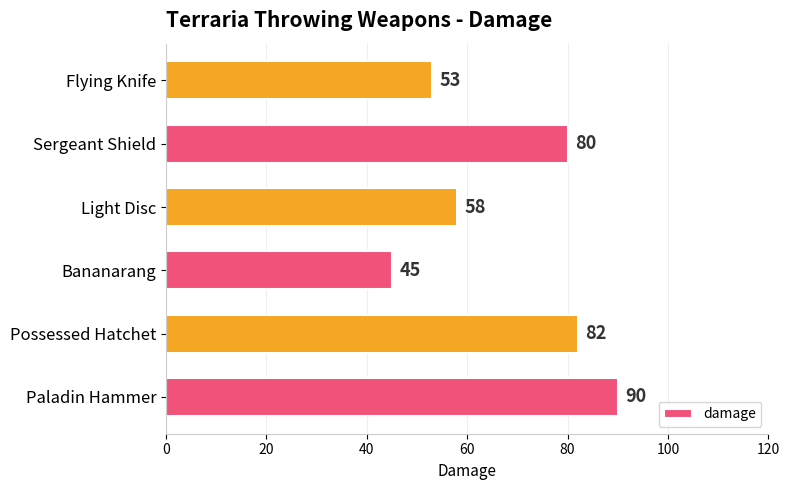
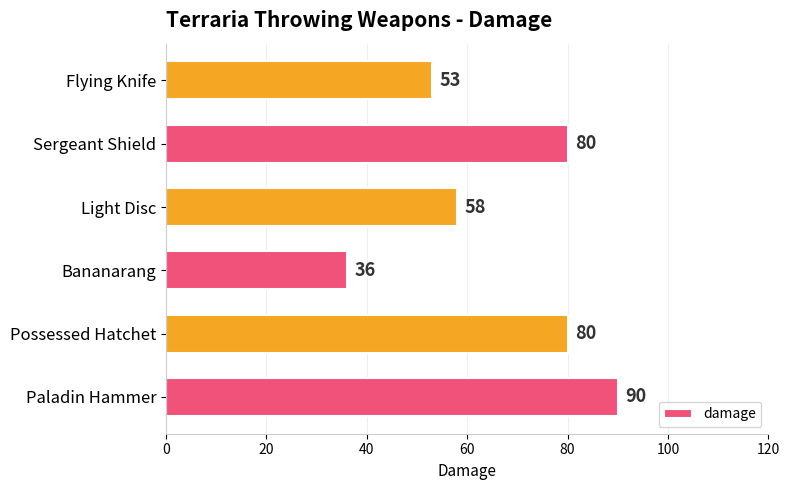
Bananarang: 45 -> 36
Possessed Hatchet: 82 -> 80
